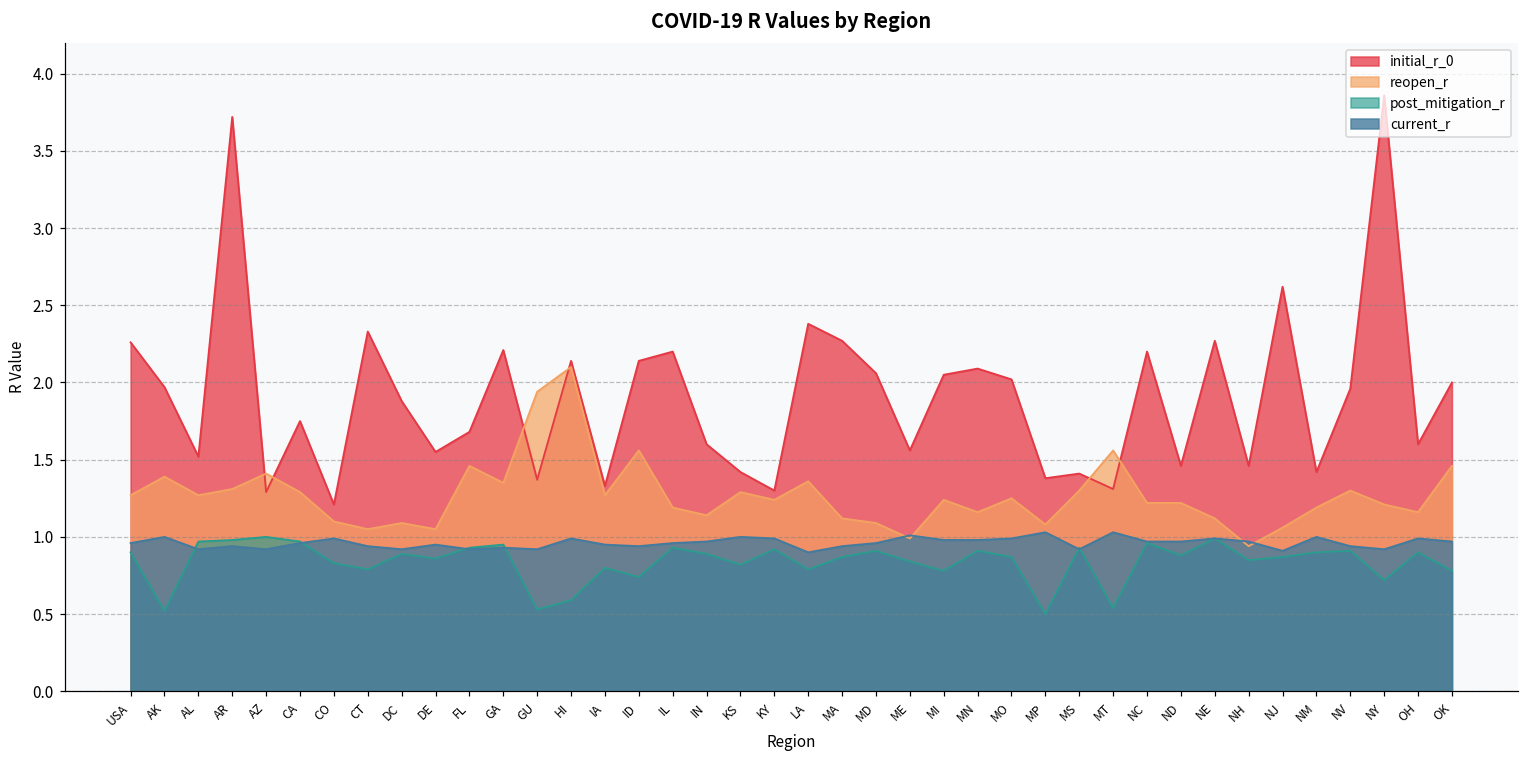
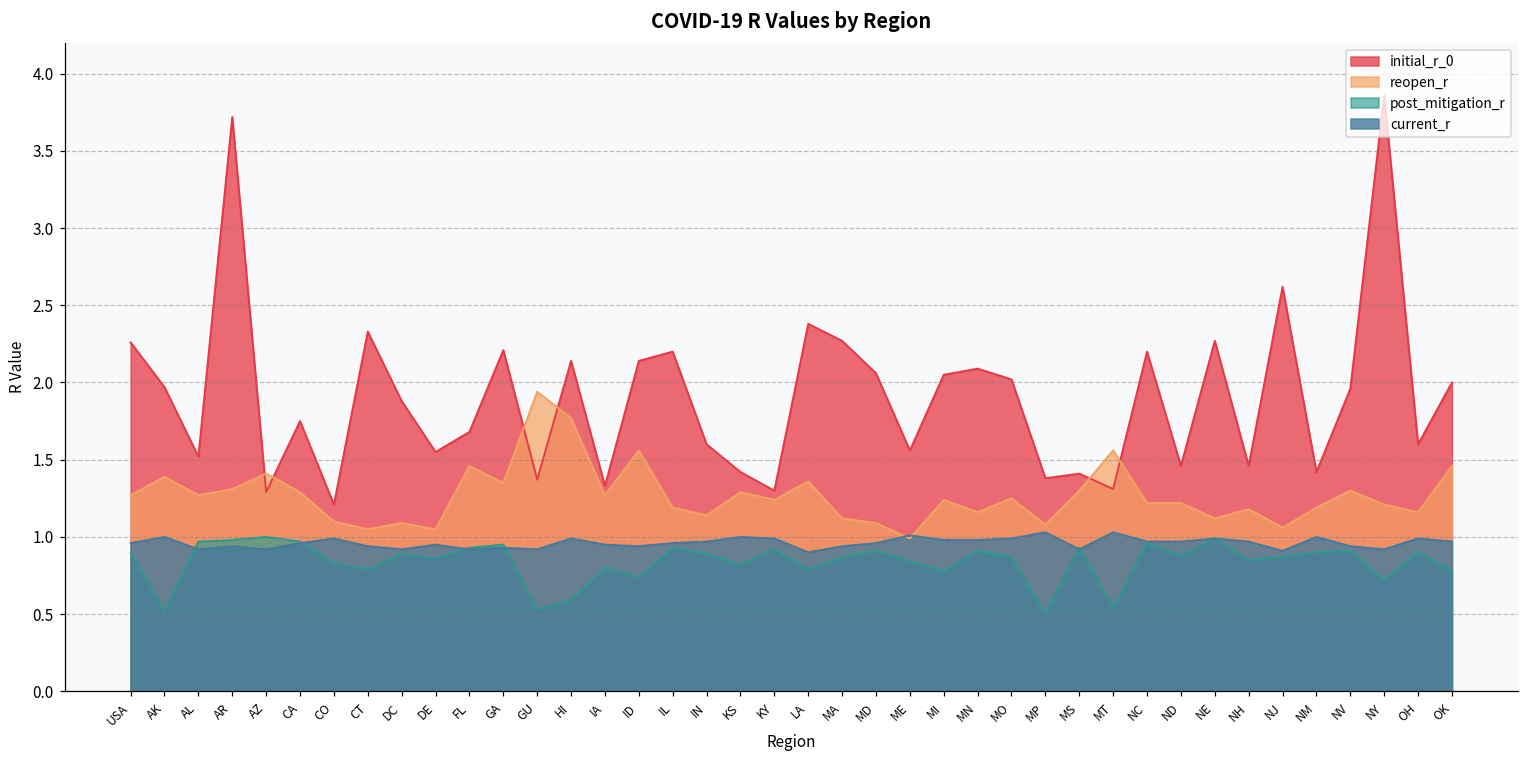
reopen_r, HI: 2.10 -> 1.77
reopen_r, NH: 0.94 -> 1.18
